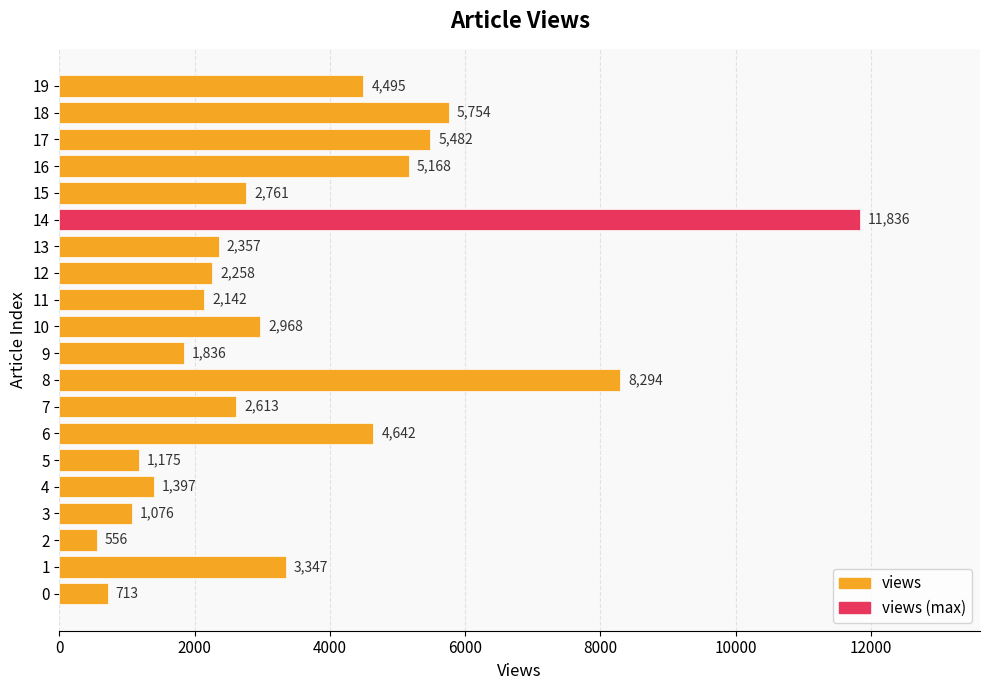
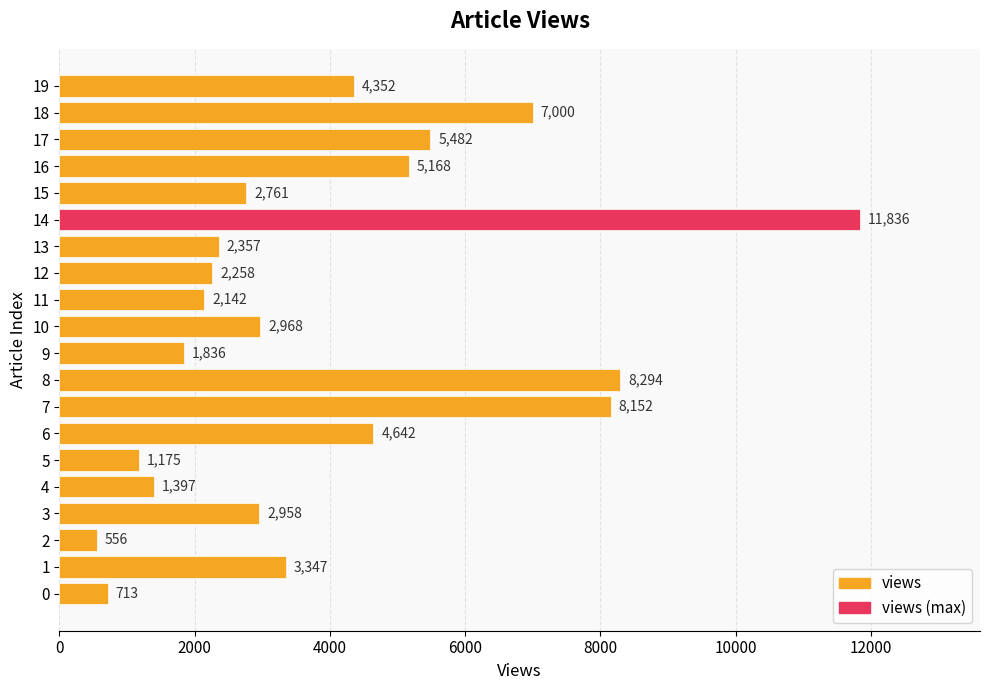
19: 4,495 -> 4,352
18: 5,754 -> 7,000
7: 2,613 -> 8,152
3: 1,076 -> 2,958
